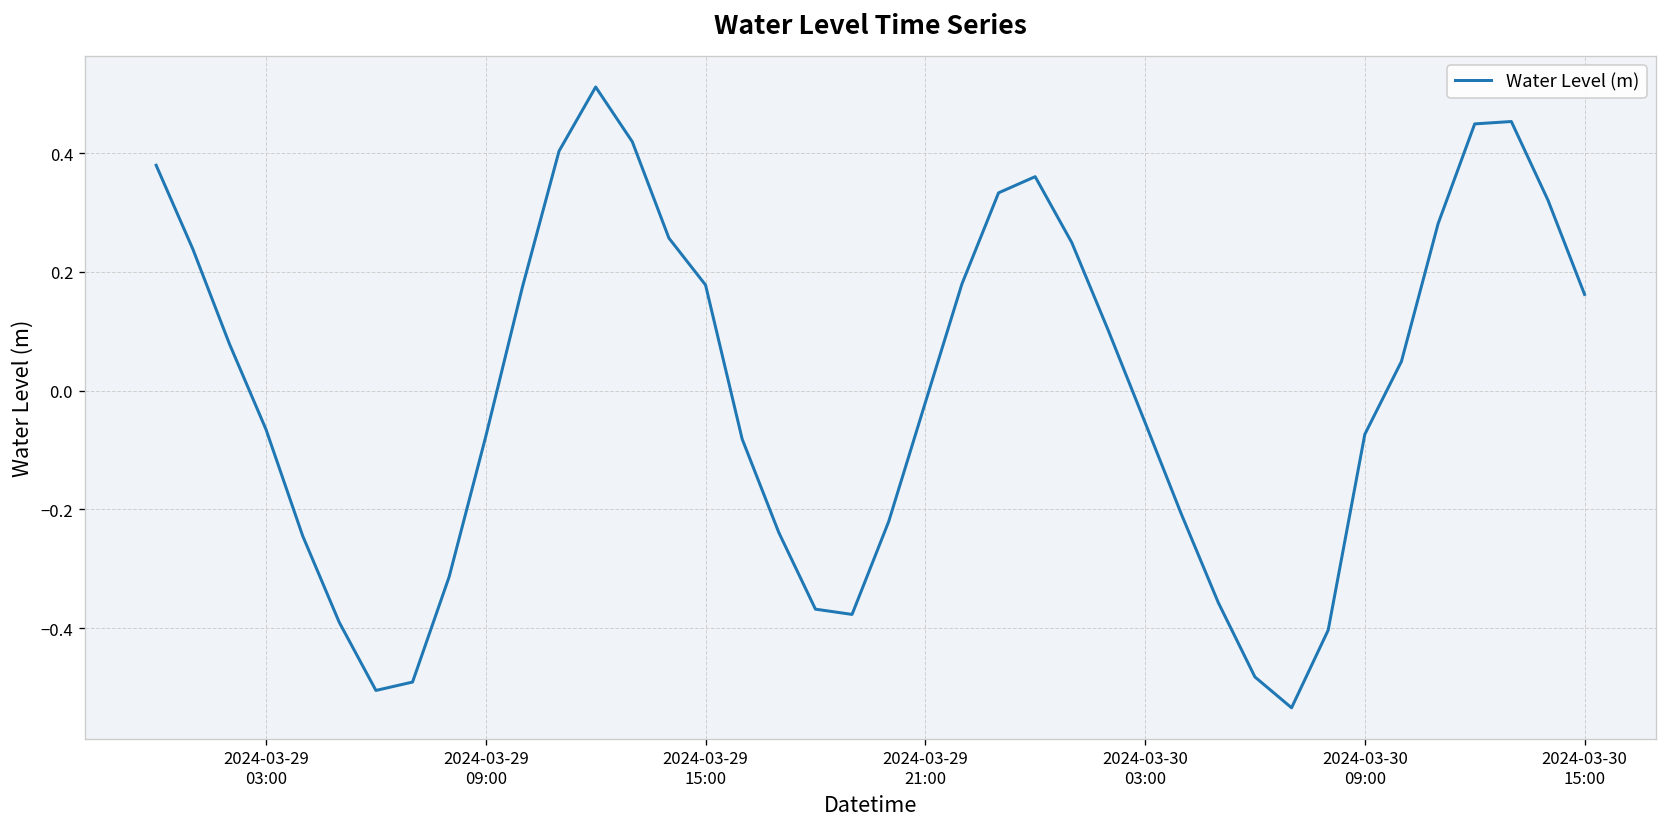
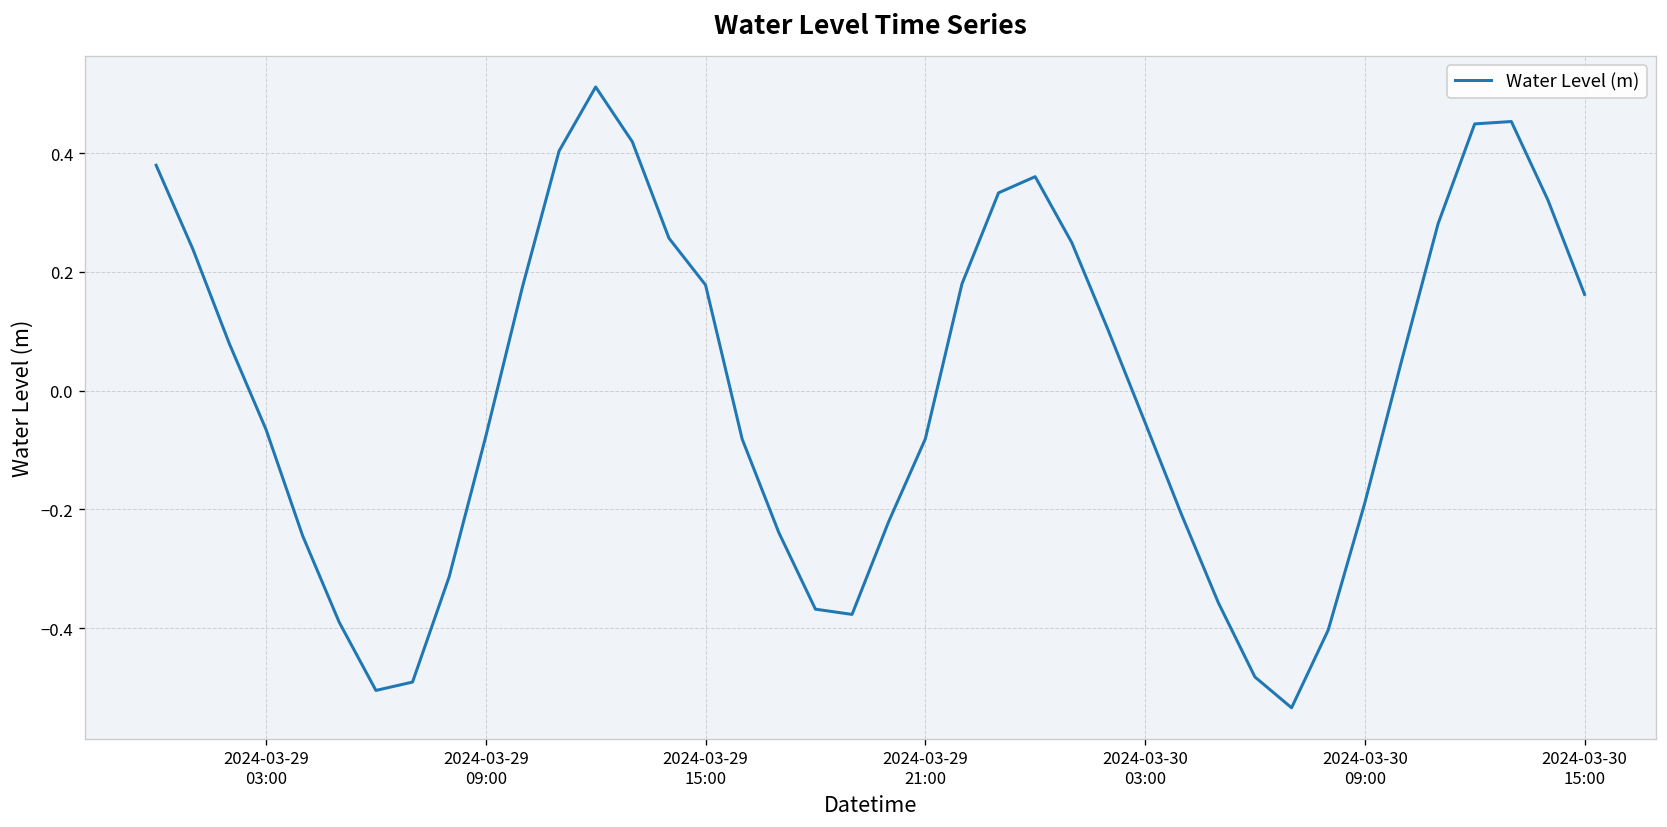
2024-03-29 21:00: -0.02 -> -0.08
2024-03-30 09:00: -0.07 -> -0.19
